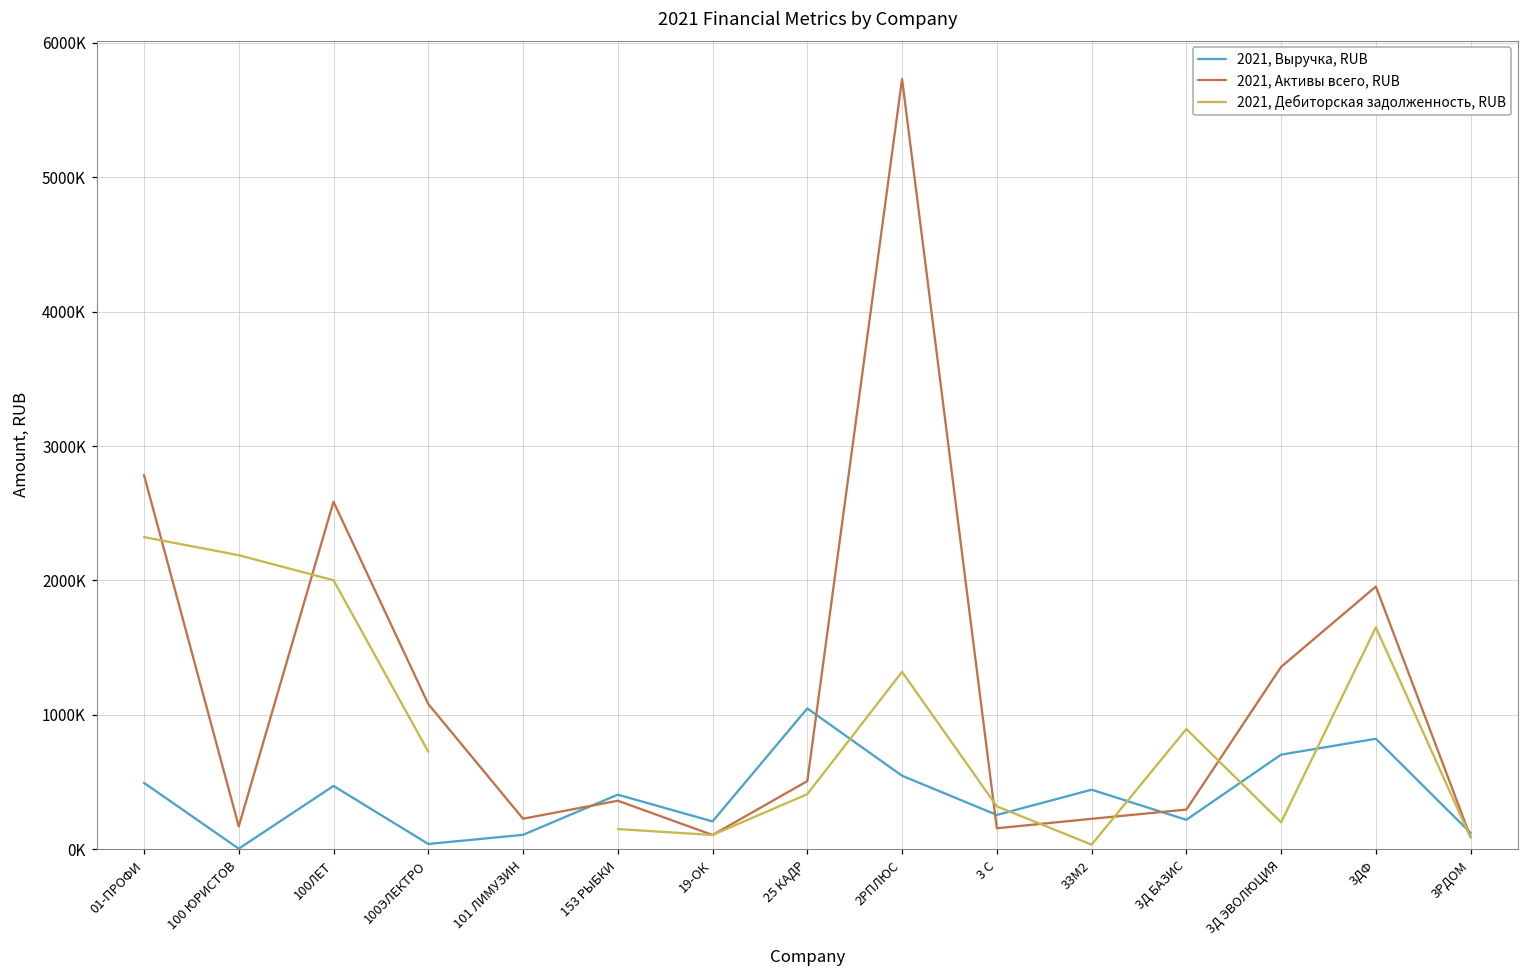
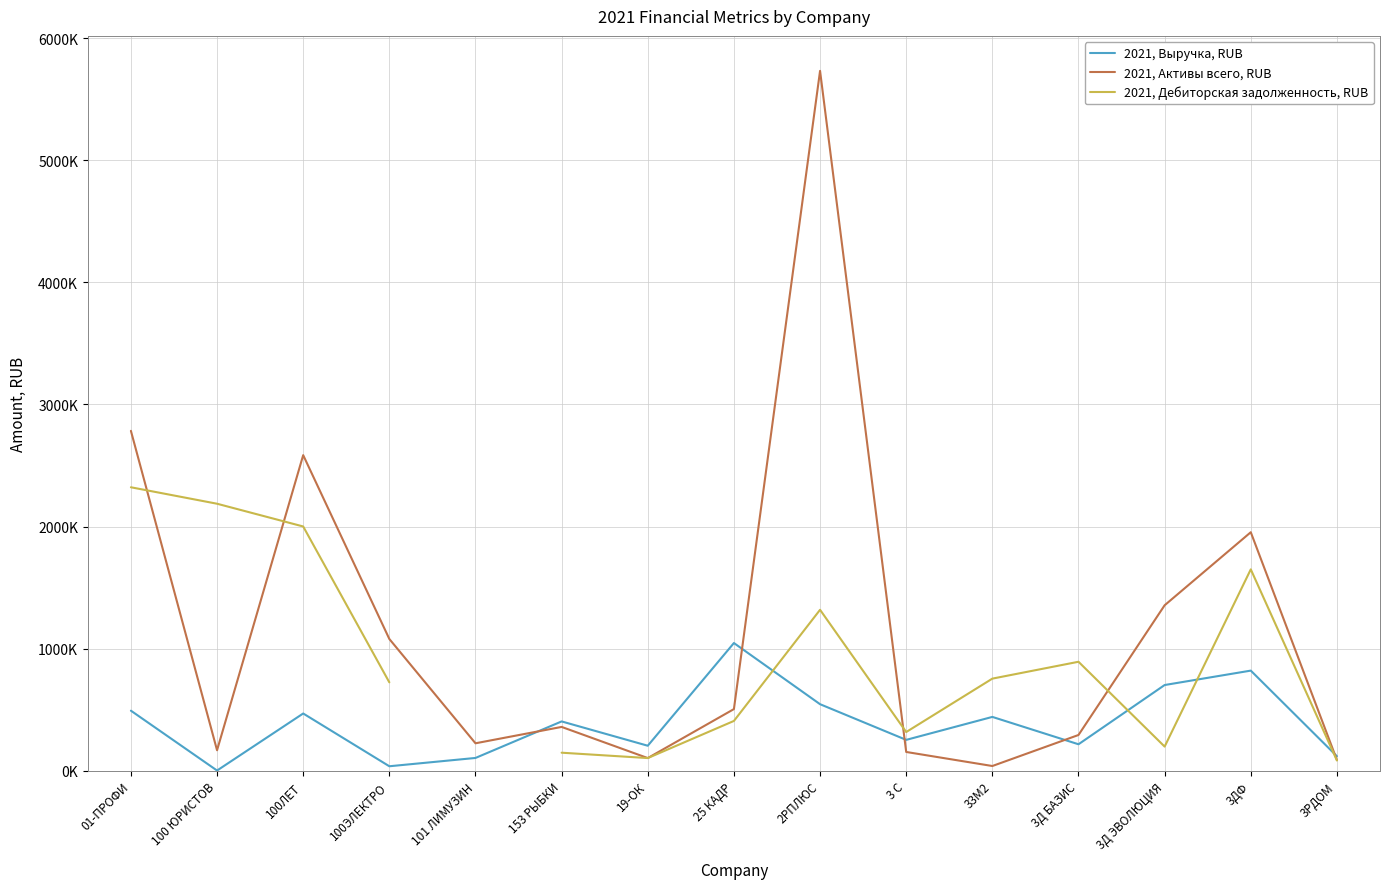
2021, Активы всего, RUB, 33М2: 230000 -> 40000
2021, Дебиторская задолженность, RUB, 33М2: 30000 -> 760000
